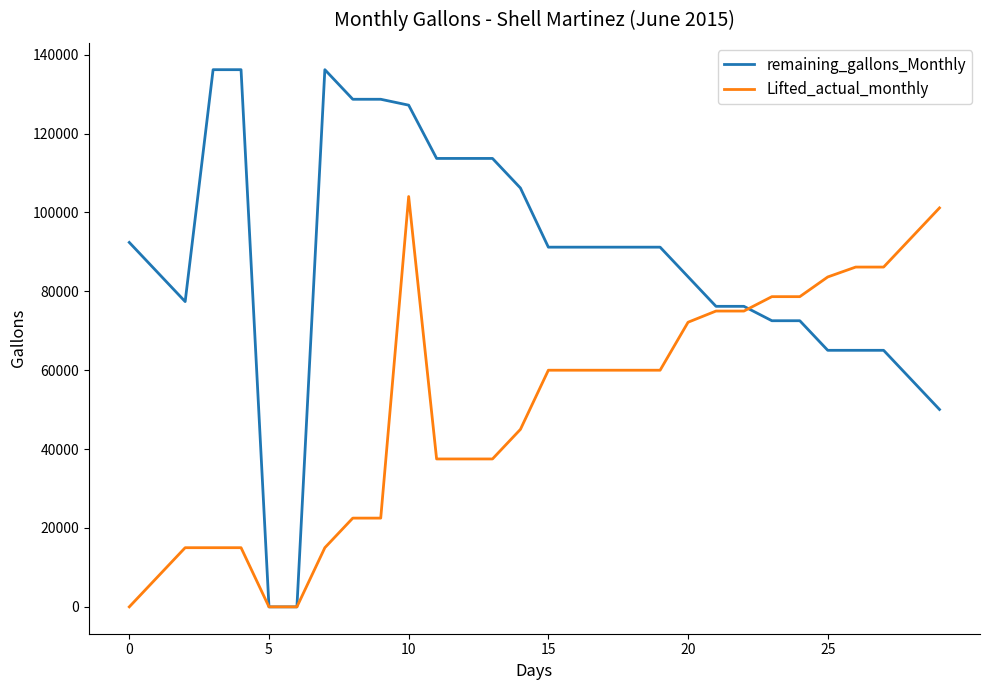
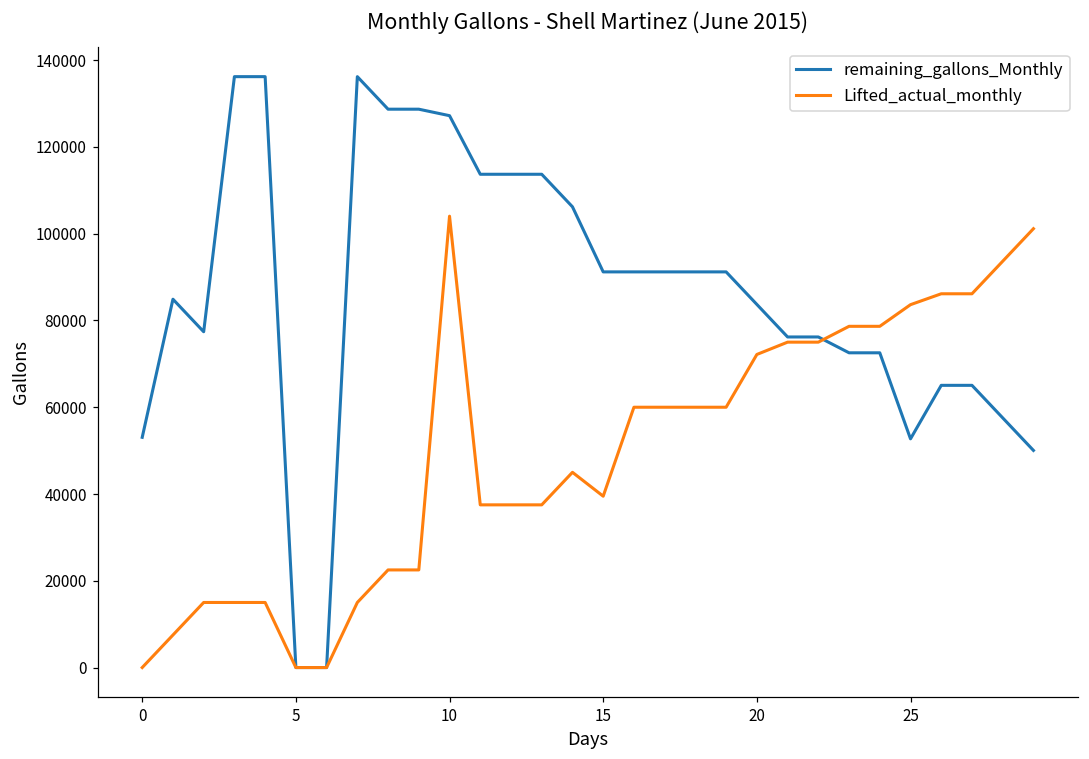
remaining_gallons_Monthly, 0: 92000 -> 53000
Lifted_actual_monthly, 15: 60000 -> 39000
remaining_gallons_Monthly, 25: 65000 -> 53000
